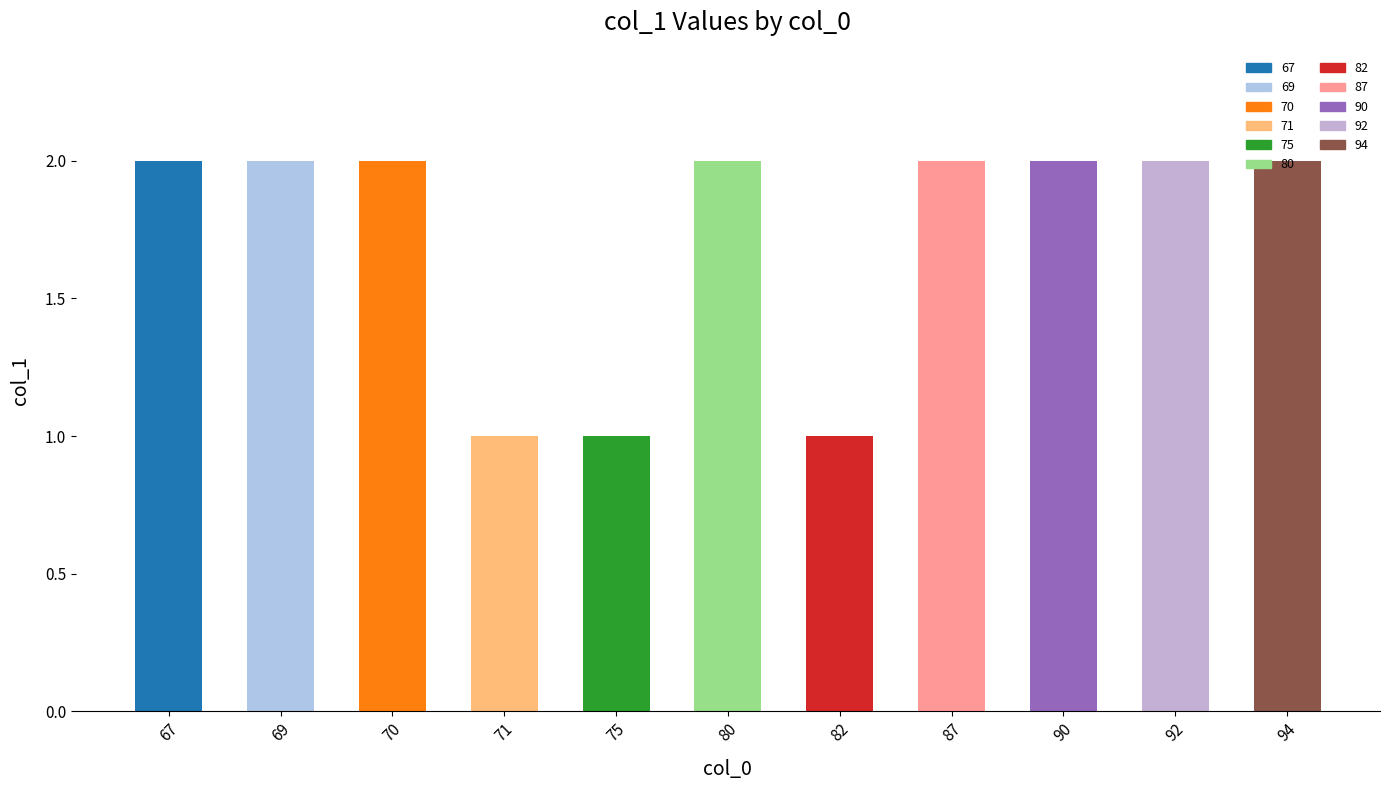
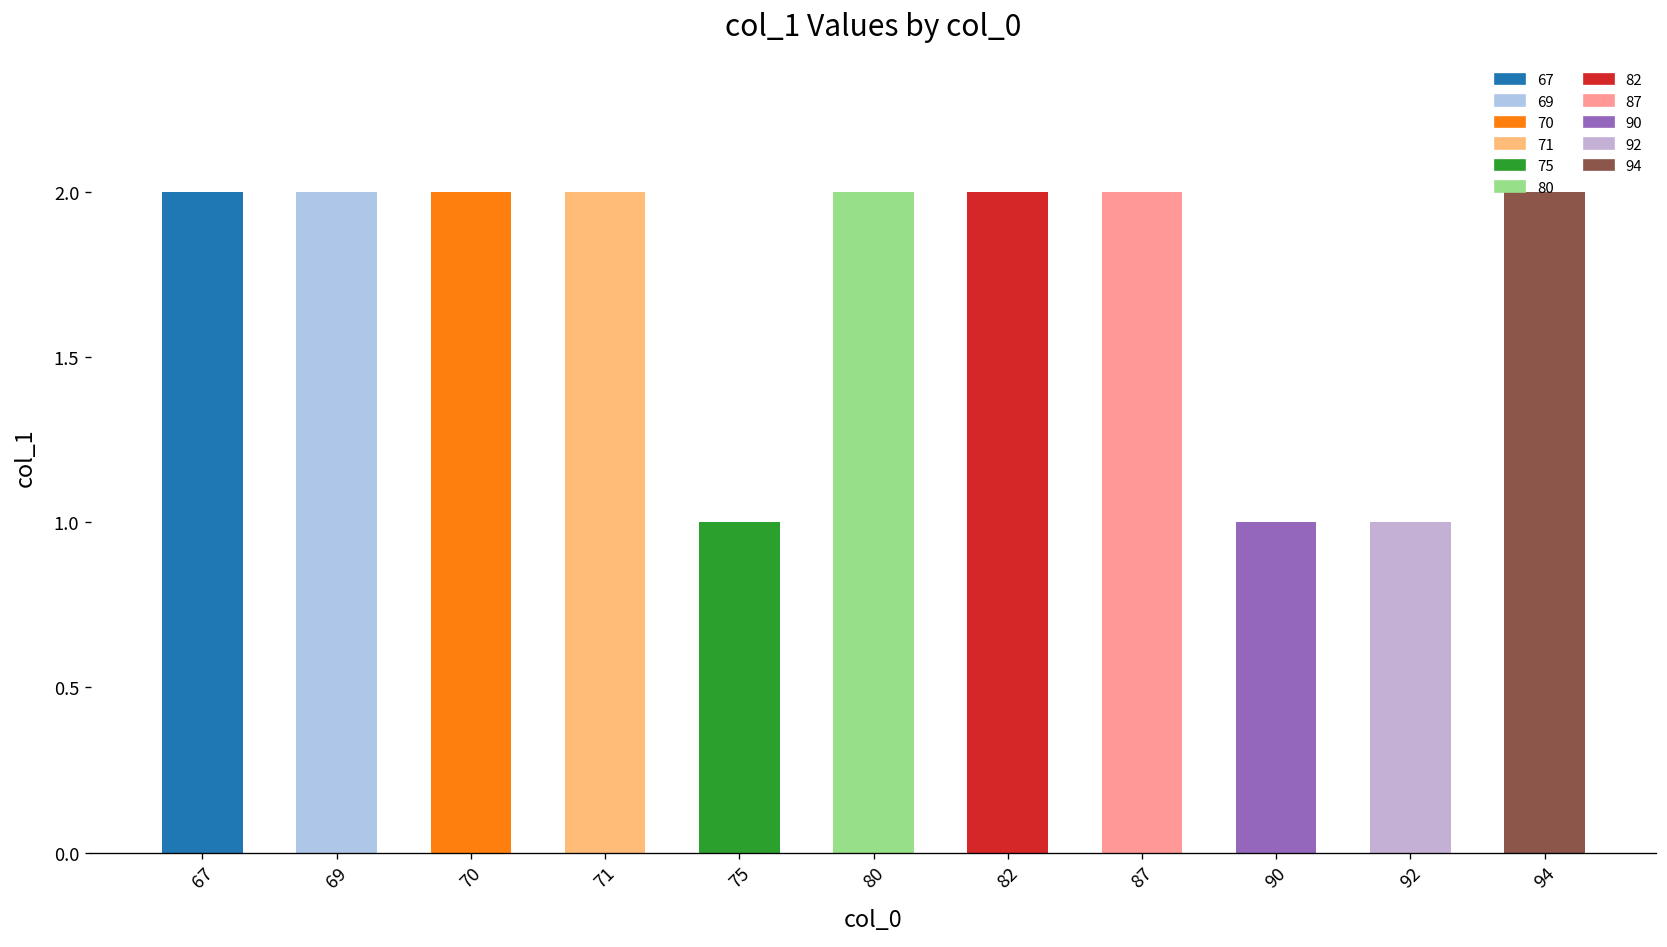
71: 1 -> 2
82: 1 -> 2
90: 2 -> 1
92: 2 -> 1
